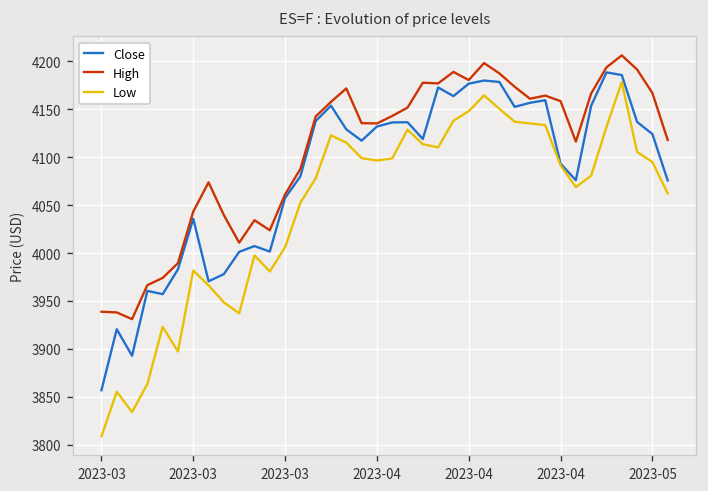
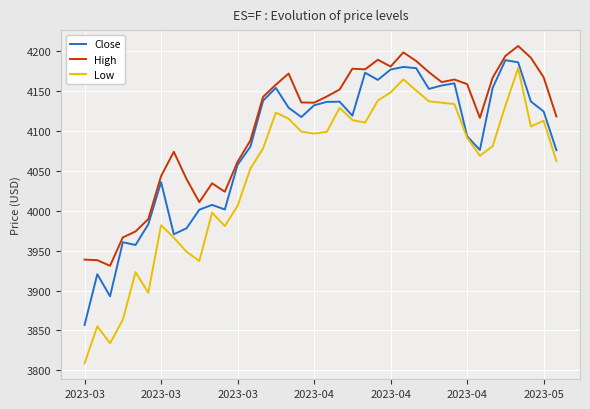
Low, 2023-05: 4100 -> 4110
